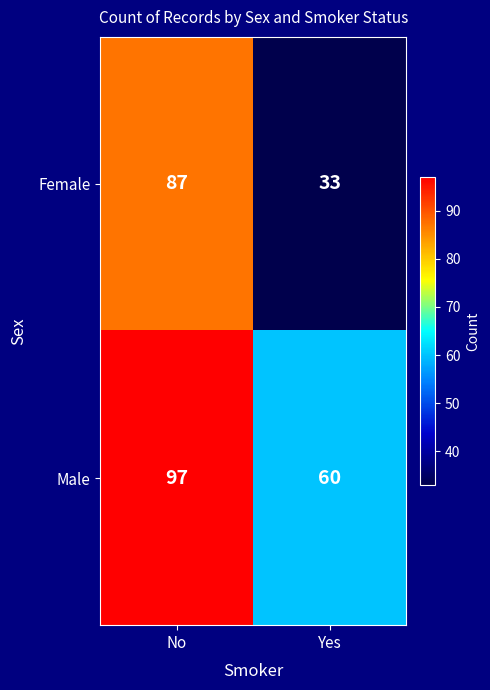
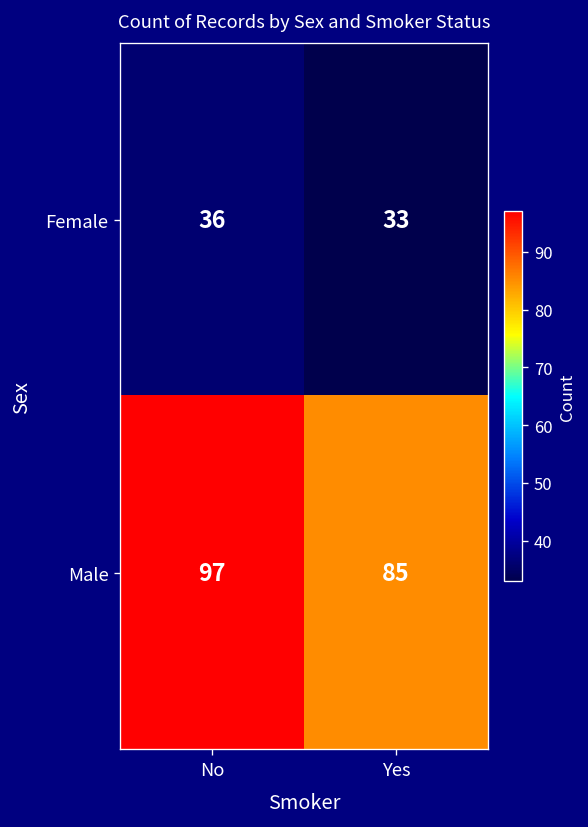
Female, No: 87 -> 36
Male, Yes: 60 -> 85
